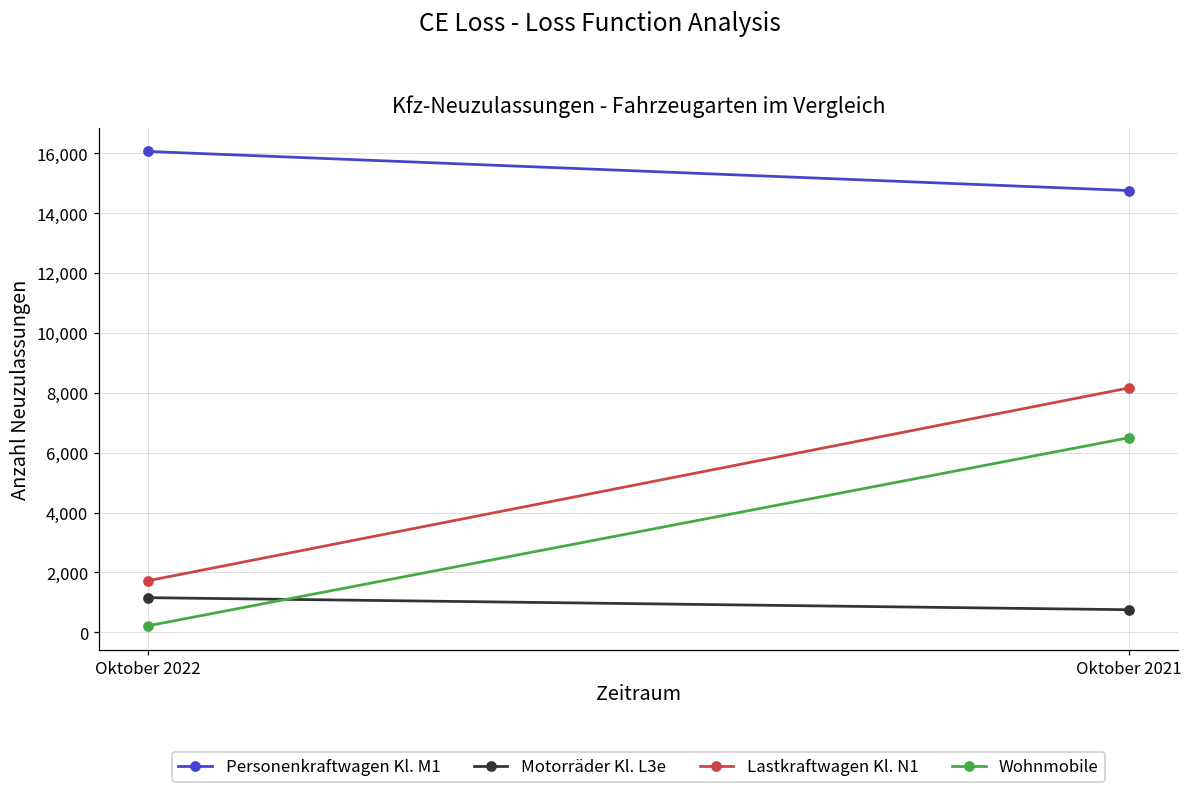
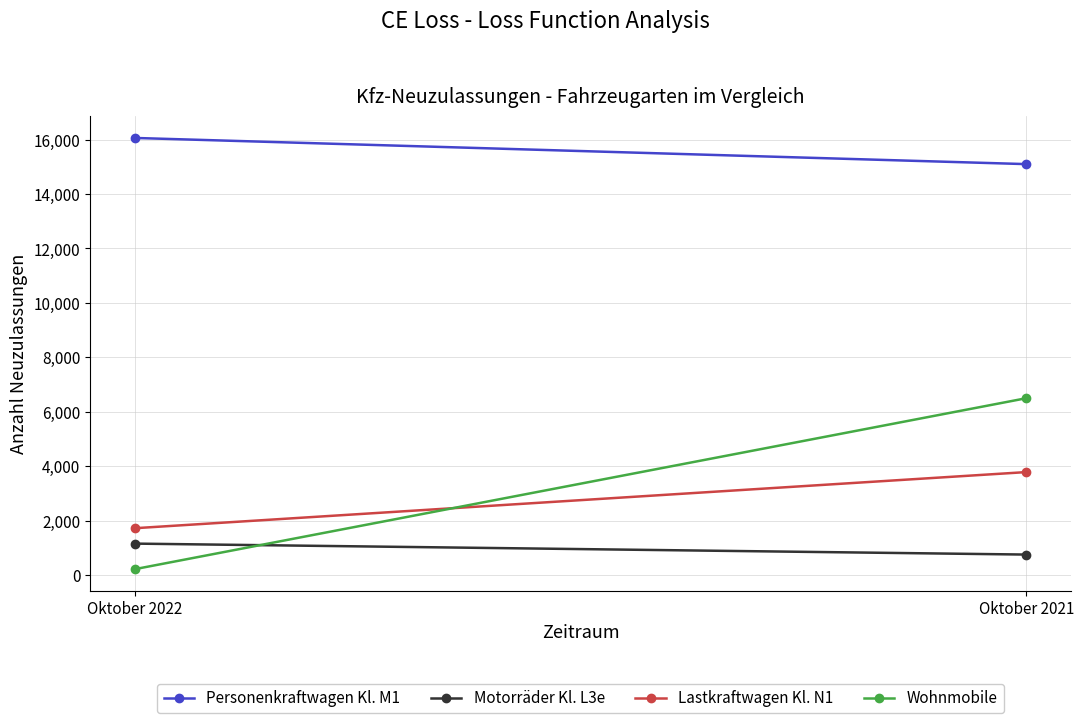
Personenkraftwagen Kl. M1, Oktober 2021: 14,800 -> 15,100
Lastkraftwagen Kl. N1, Oktober 2021: 8,200 -> 3,800
